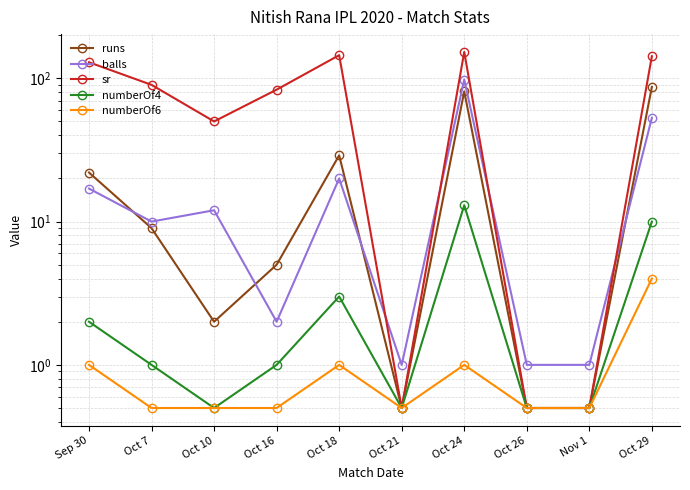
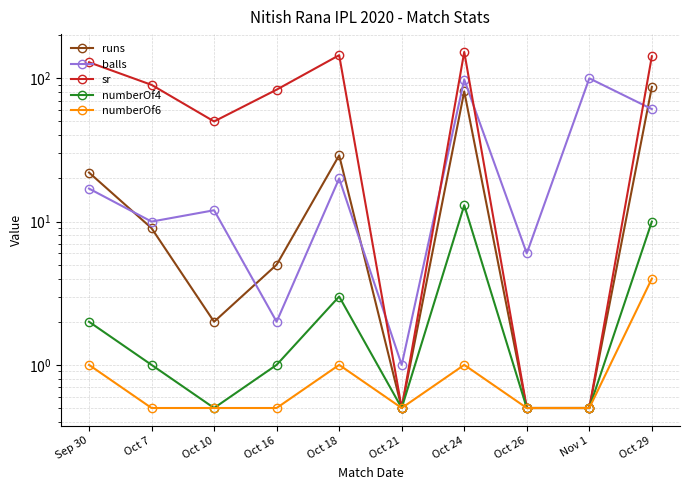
balls, Oct 26: 1 -> 6
balls, Nov 1: 1 -> 100
balls, Oct 29: 53 -> 61
